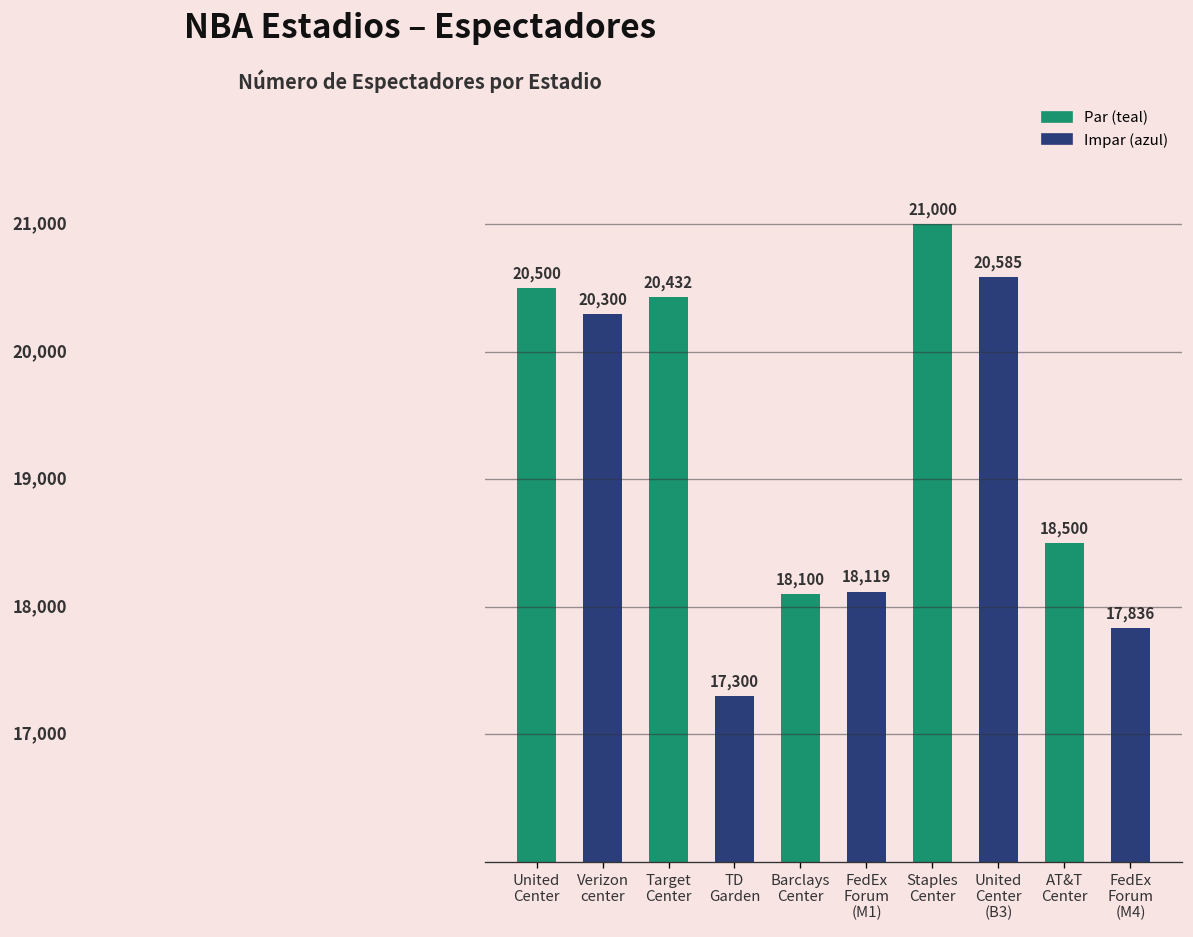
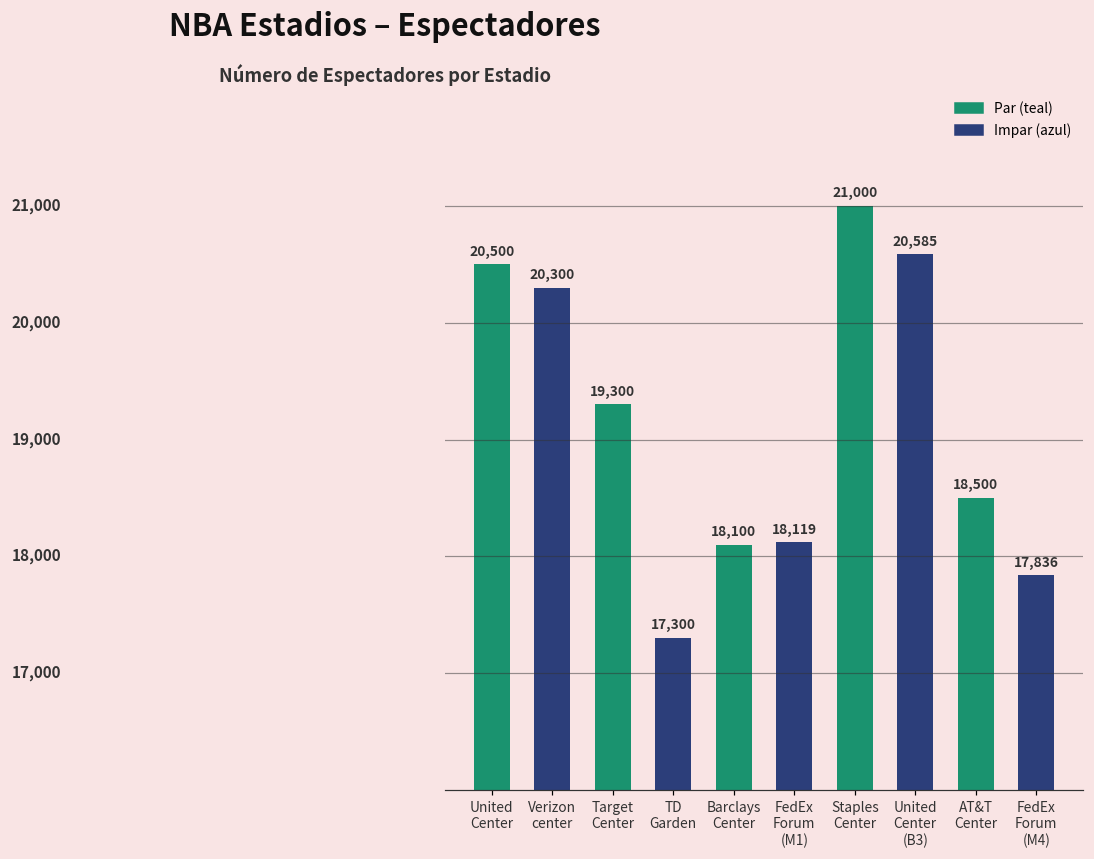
Target Center: 20,432 -> 19,300
